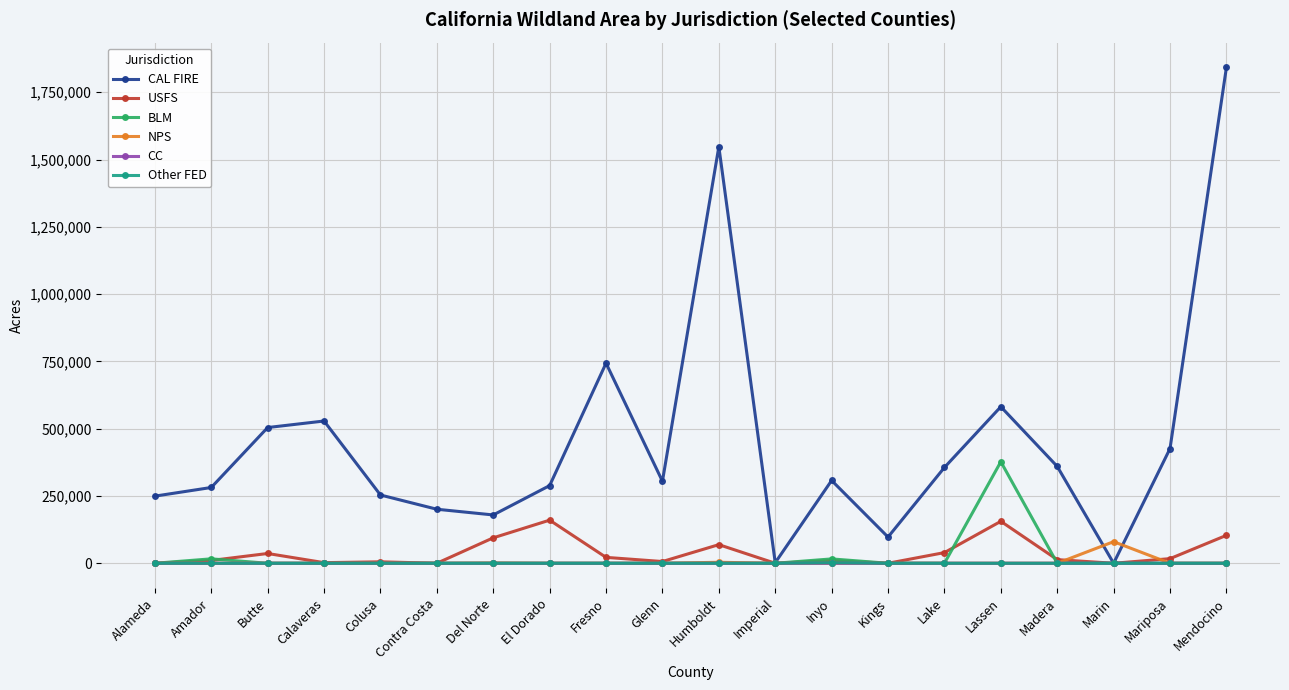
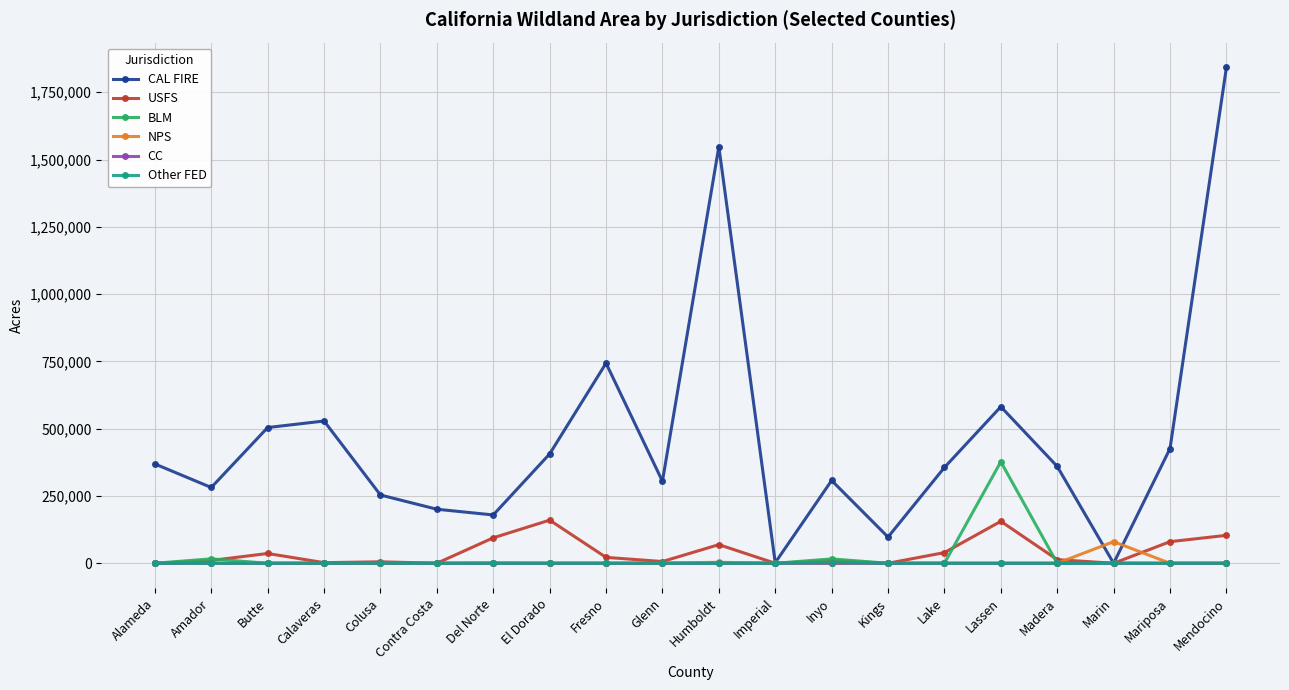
CAL FIRE, Alameda: 250,000 -> 370,000
CAL FIRE, El Dorado: 290,000 -> 410,000
USFS, Mariposa: 20,000 -> 80,000
